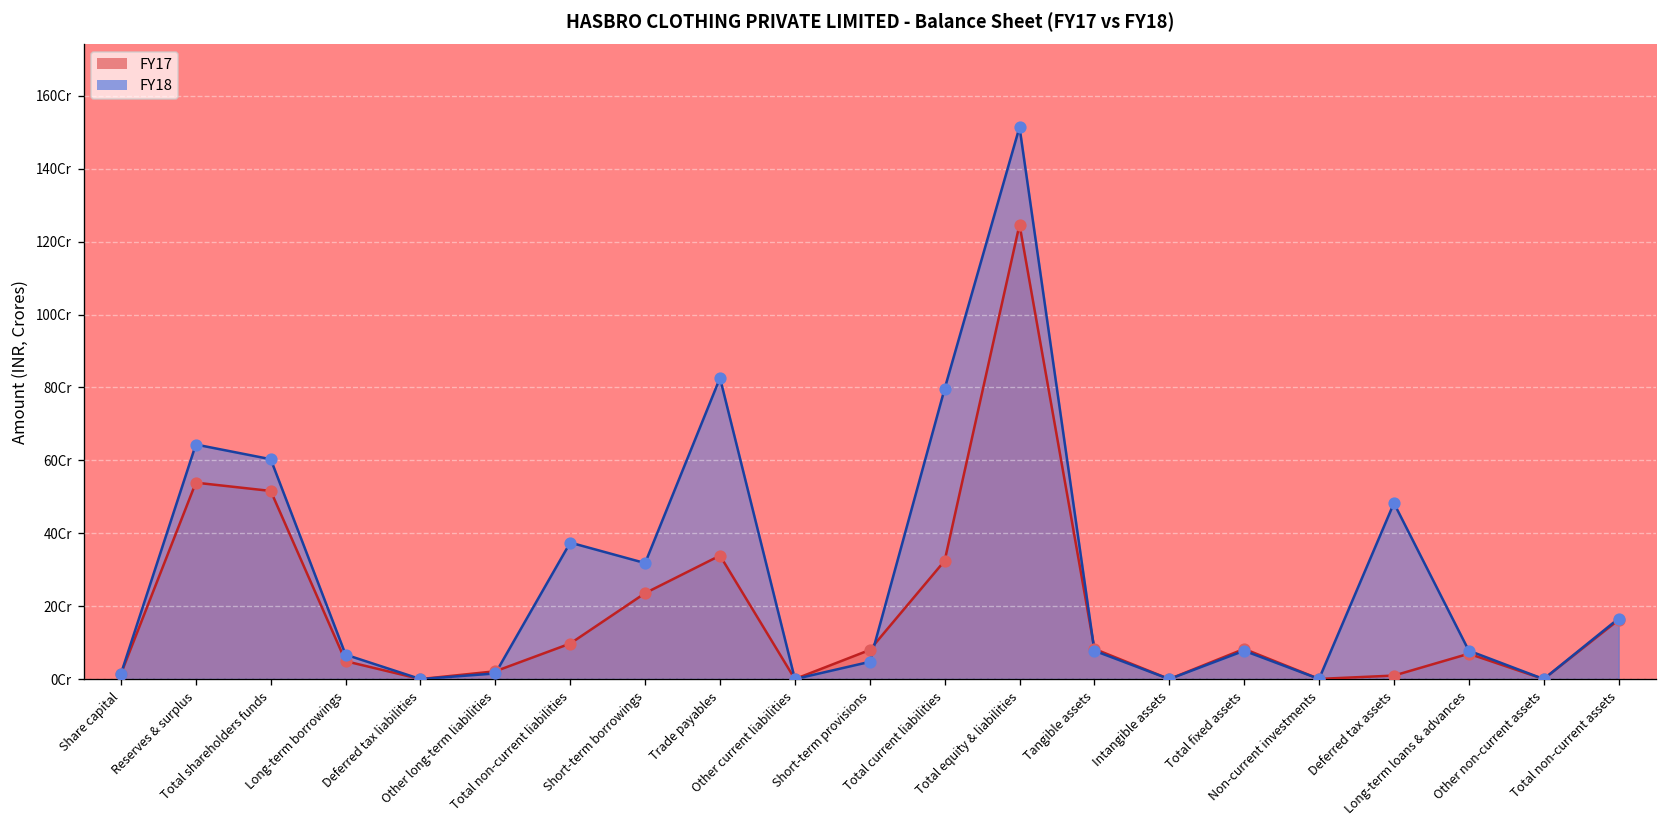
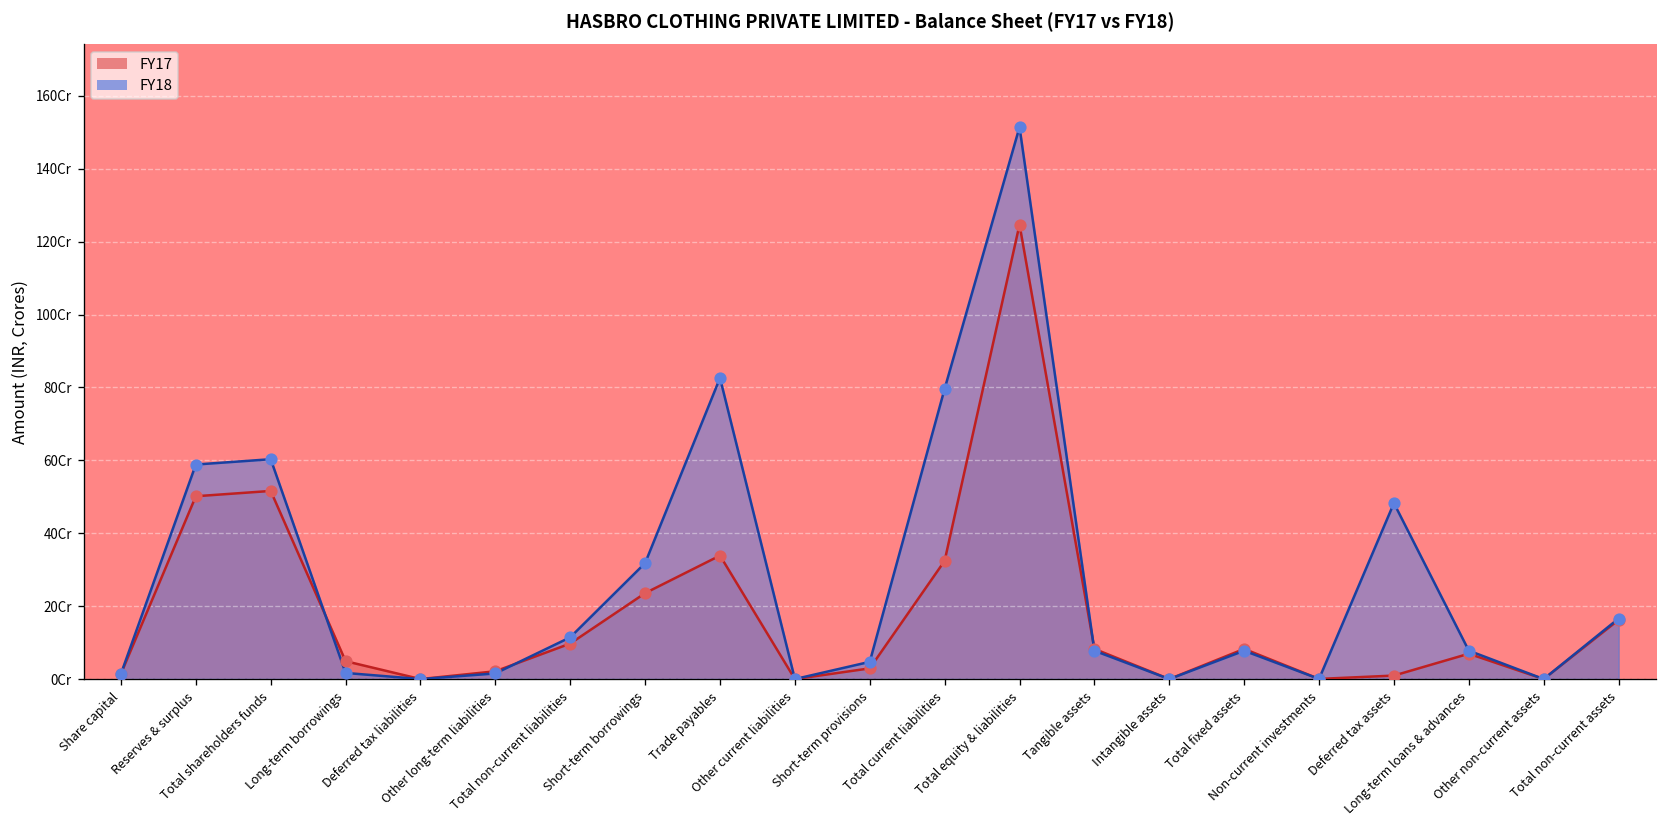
FY17, Reserves & surplus: 54Cr -> 50Cr
FY18, Reserves & surplus: 64Cr -> 59Cr
FY18, Long-term borrowings: 7Cr -> 2Cr
FY18, Total non-current liabilities: 37Cr -> 11Cr
FY17, Short-term provisions: 8Cr -> 3Cr
